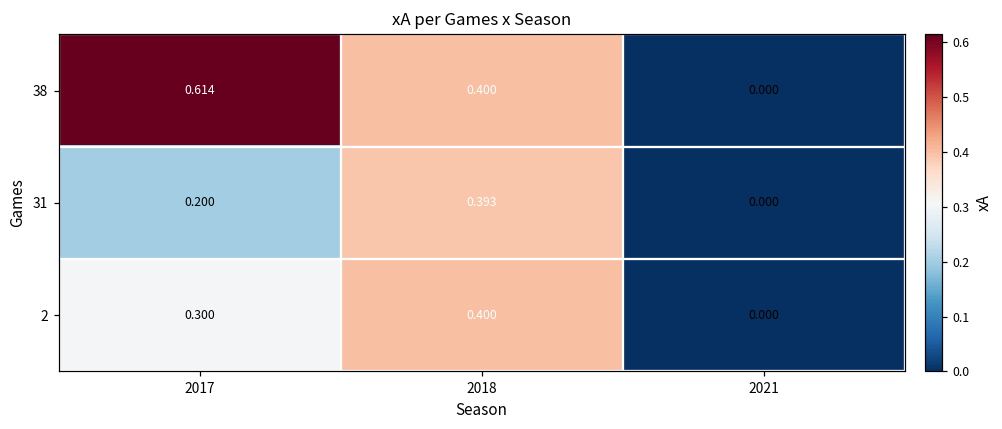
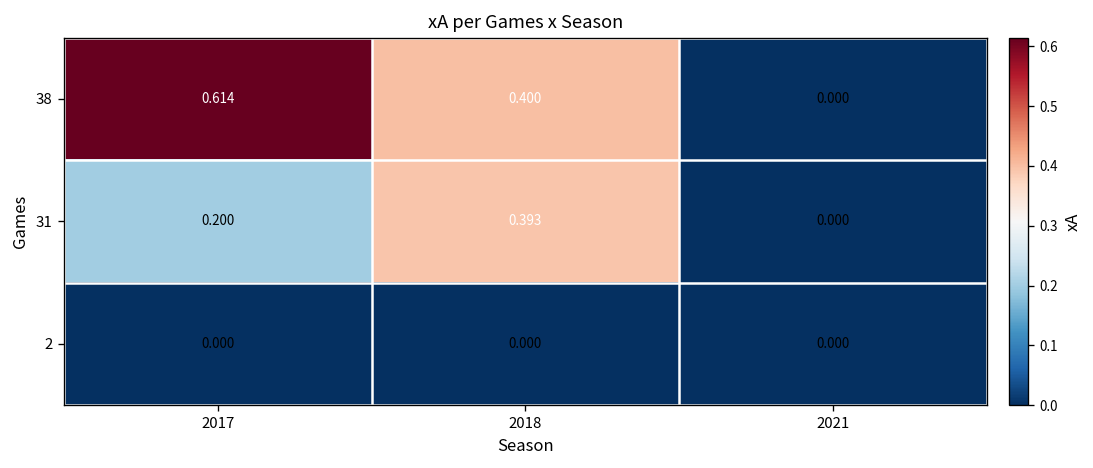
2, 2017: 0.300 -> 0.000
2, 2018: 0.400 -> 0.000
